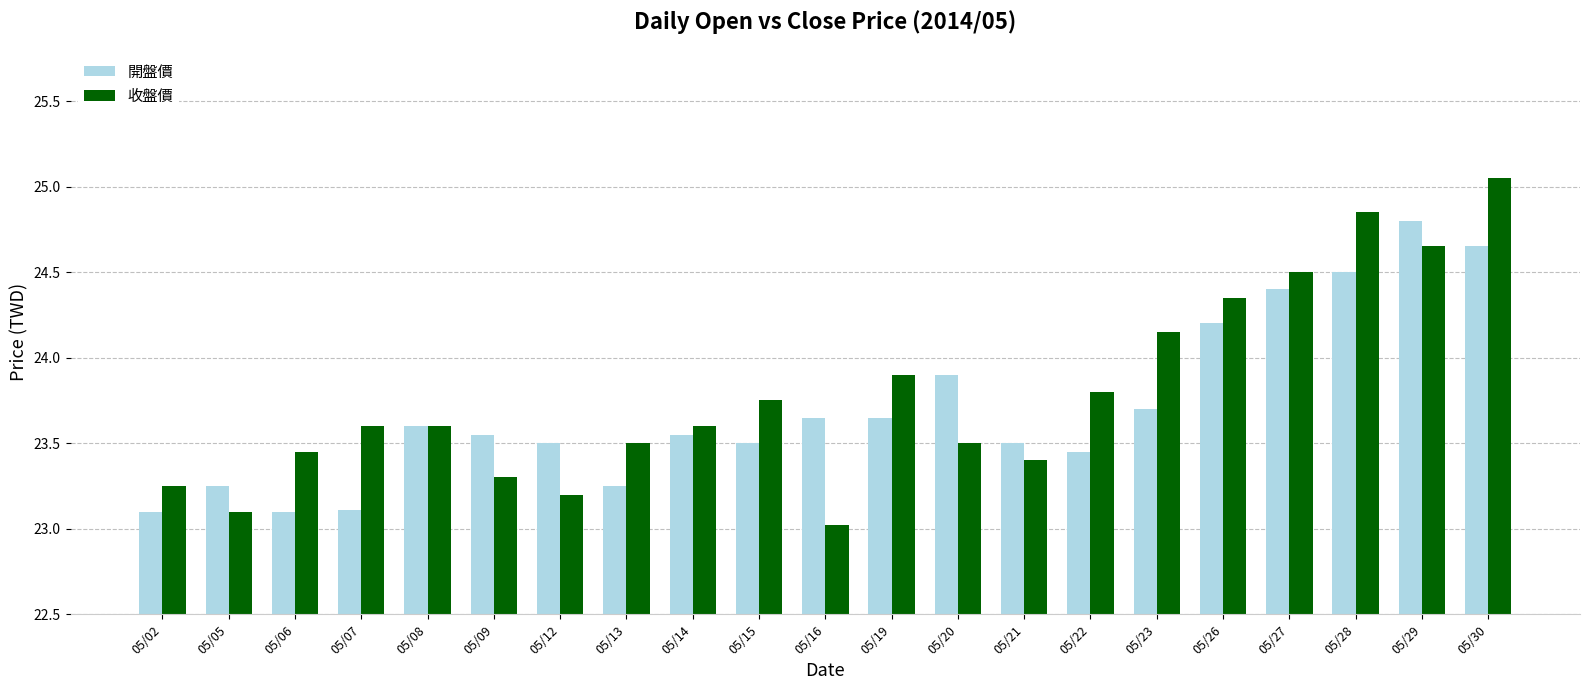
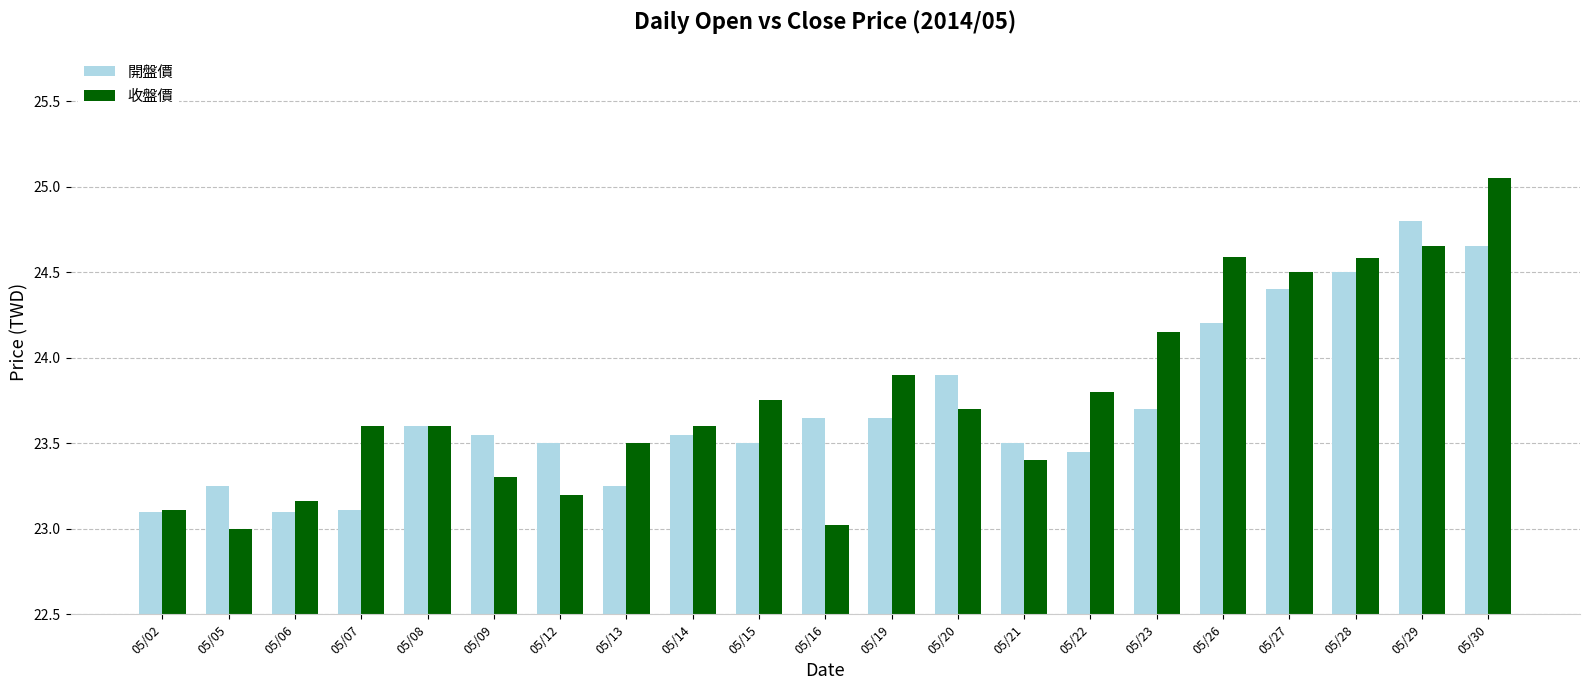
收盤價, 05/02: 23.25 -> 23.11
收盤價, 05/05: 23.1 -> 23.0
收盤價, 05/06: 23.45 -> 23.16
收盤價, 05/20: 23.5 -> 23.7
收盤價, 05/26: 24.35 -> 24.59
收盤價, 05/28: 24.85 -> 24.58
